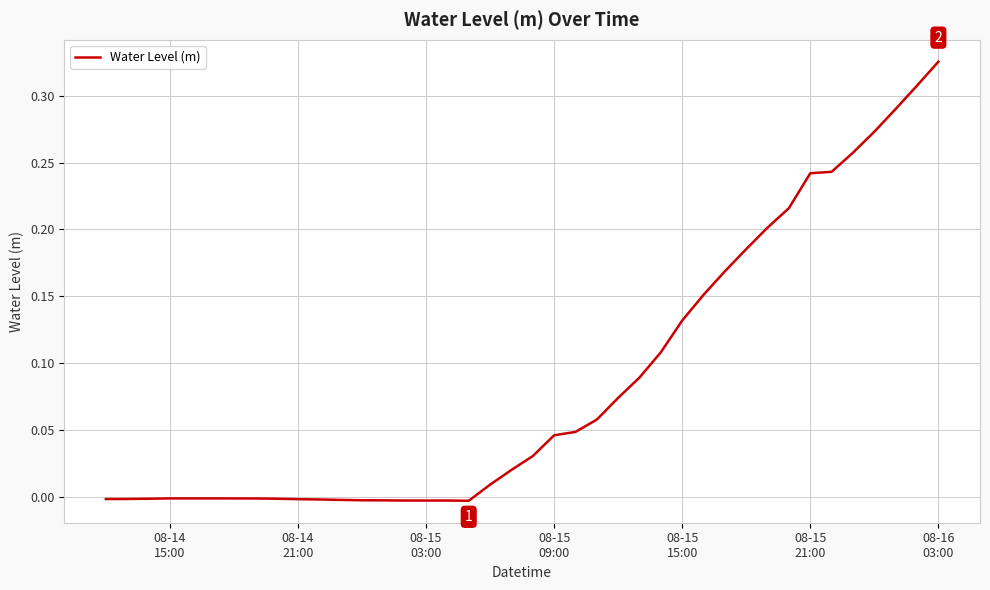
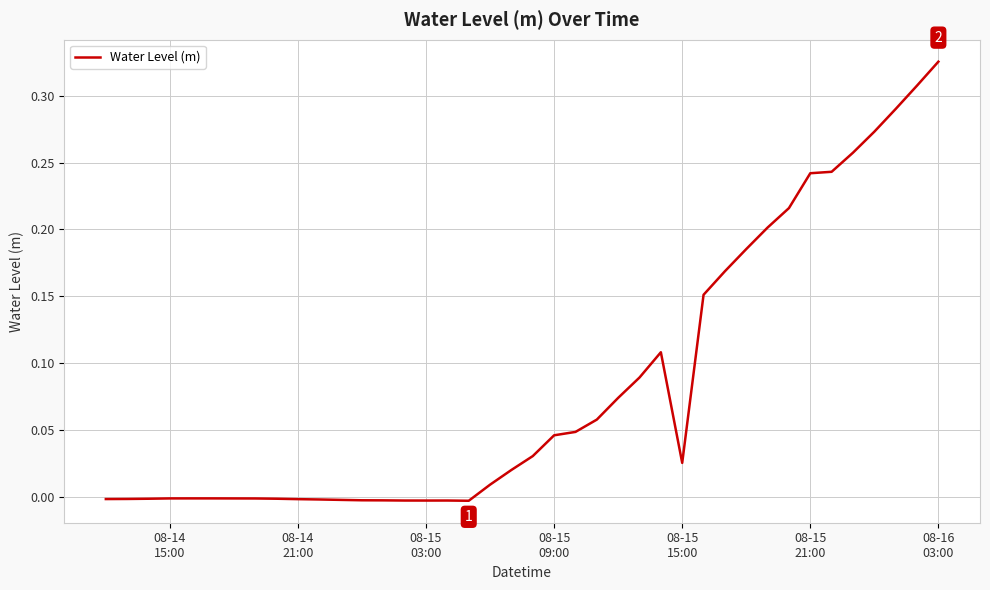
08-15 15:00: 0.132 -> 0.025
